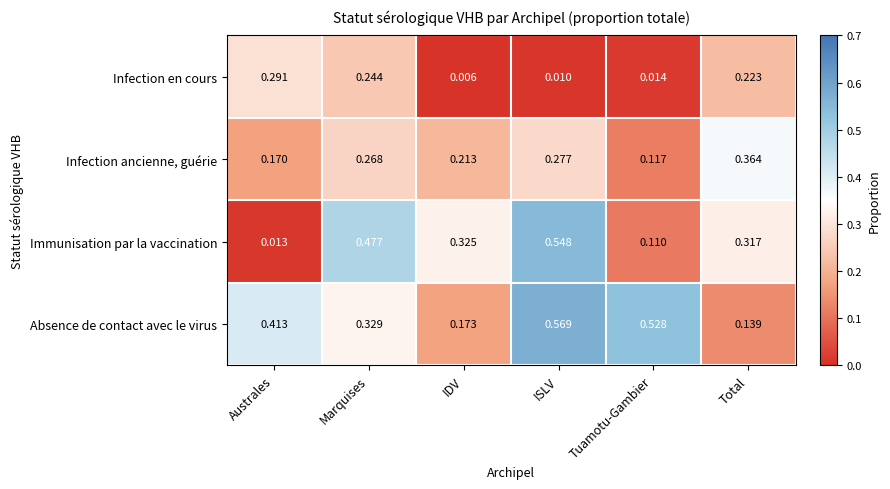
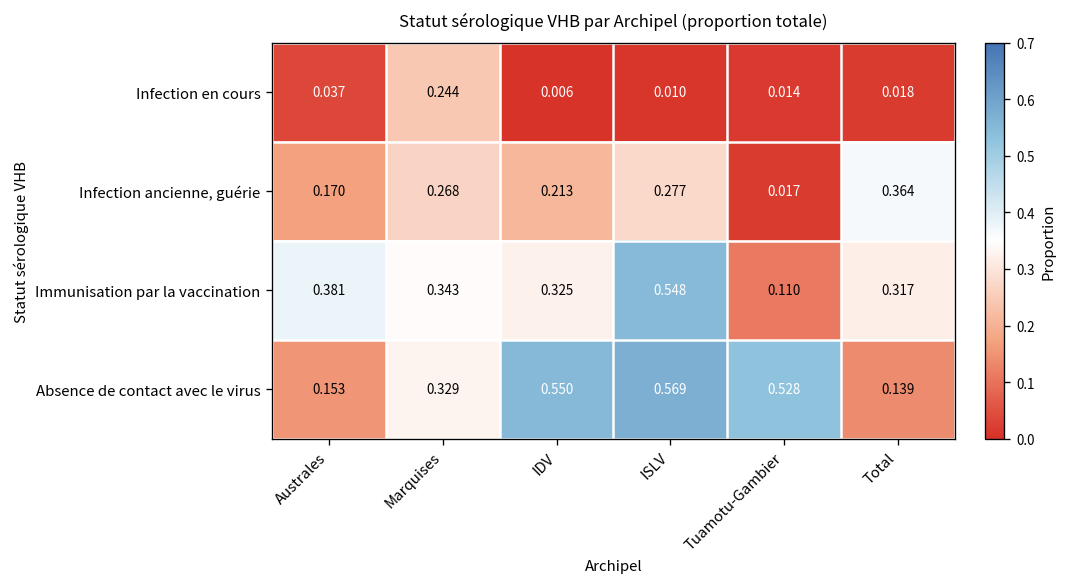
Infection en cours, Australes: 0.291 -> 0.037
Infection en cours, Total: 0.223 -> 0.018
Infection ancienne, guérie, Tuamotu-Gambier: 0.117 -> 0.017
Immunisation par la vaccination, Australes: 0.013 -> 0.381
Immunisation par la vaccination, Marquises: 0.477 -> 0.343
Absence de contact avec le virus, Australes: 0.413 -> 0.153
Absence de contact avec le virus, IDV: 0.173 -> 0.550
